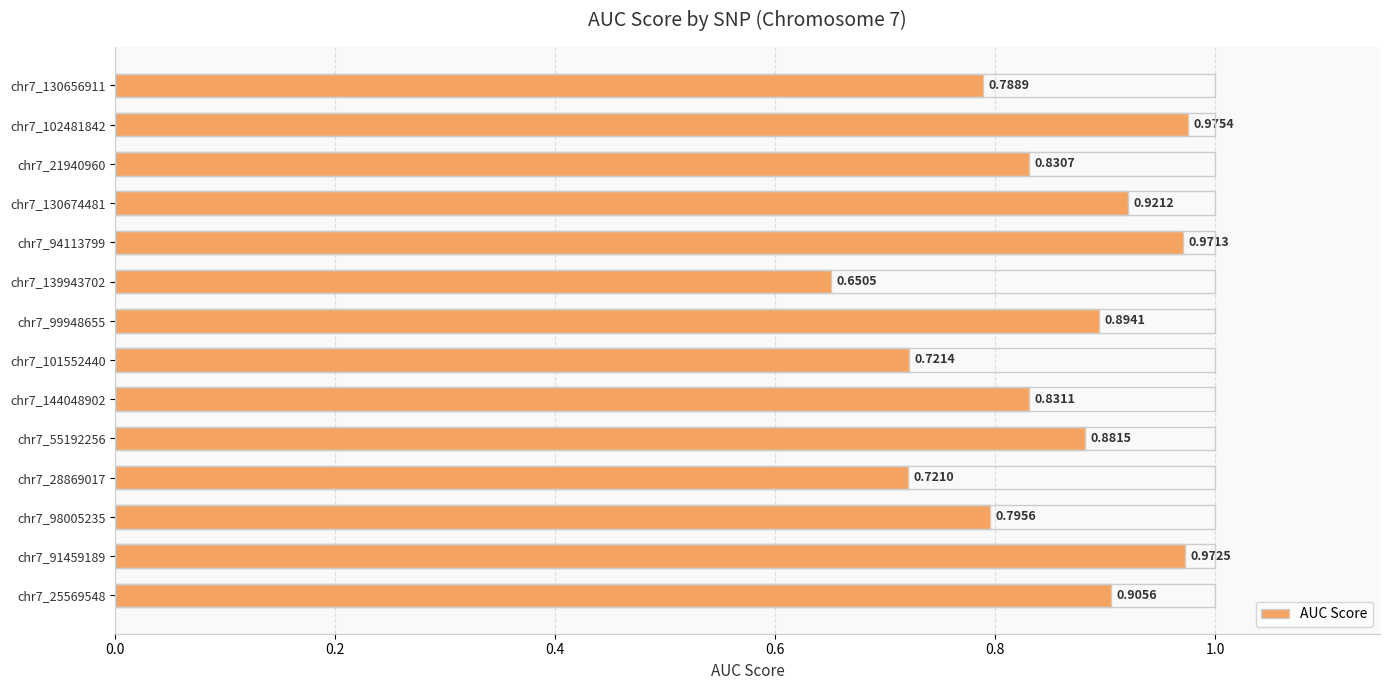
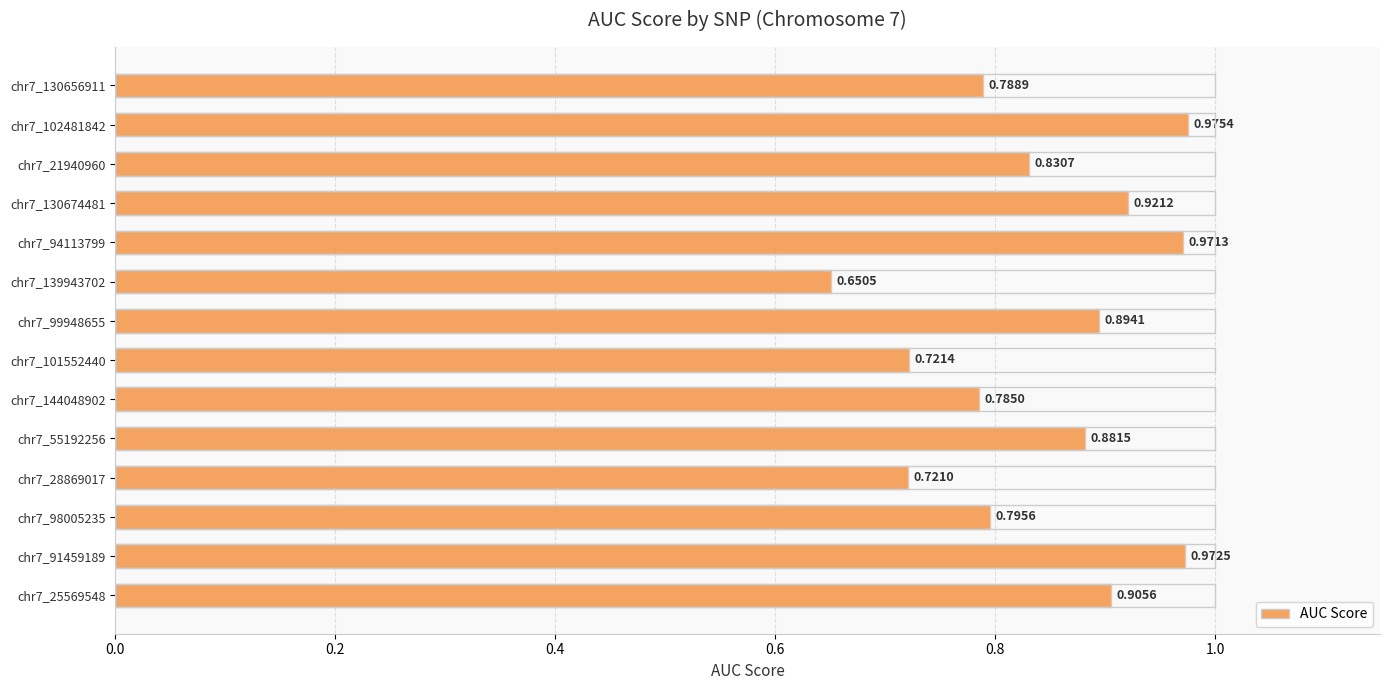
chr7_144048902: 0.8311 -> 0.7850
